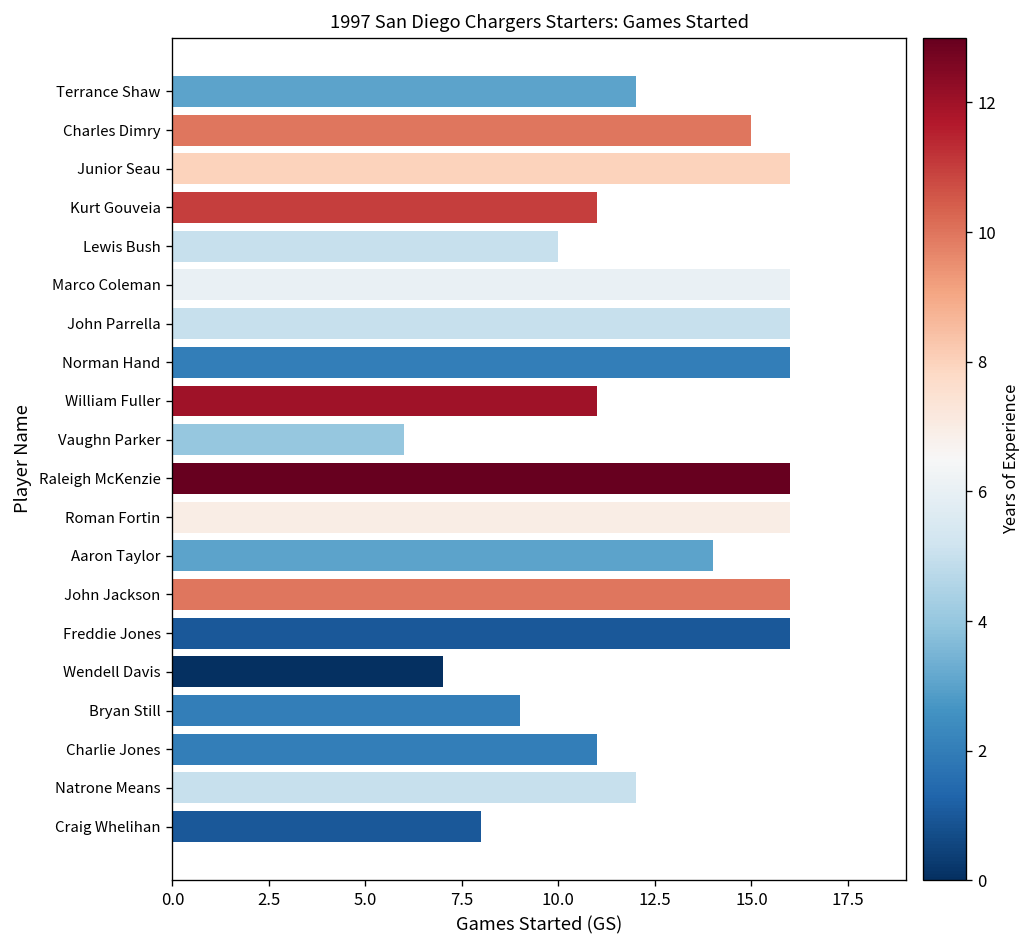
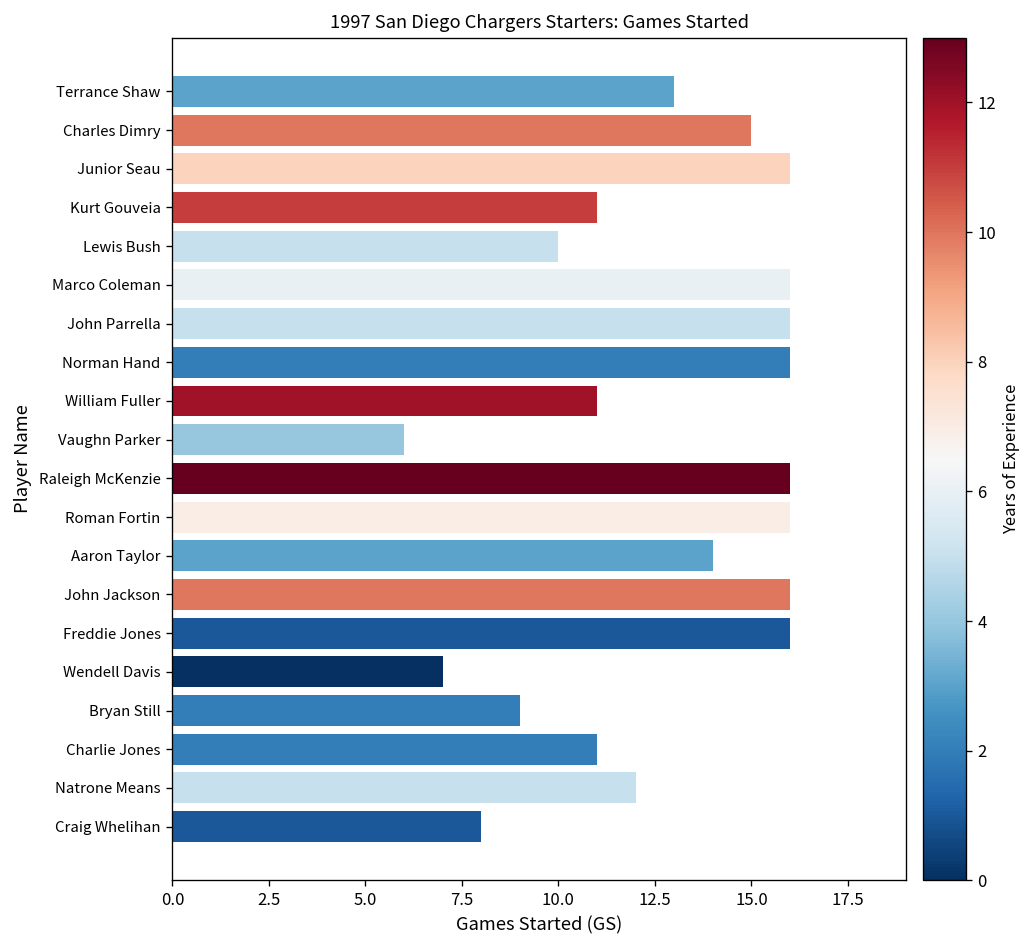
Terrance Shaw: 12 -> 13
